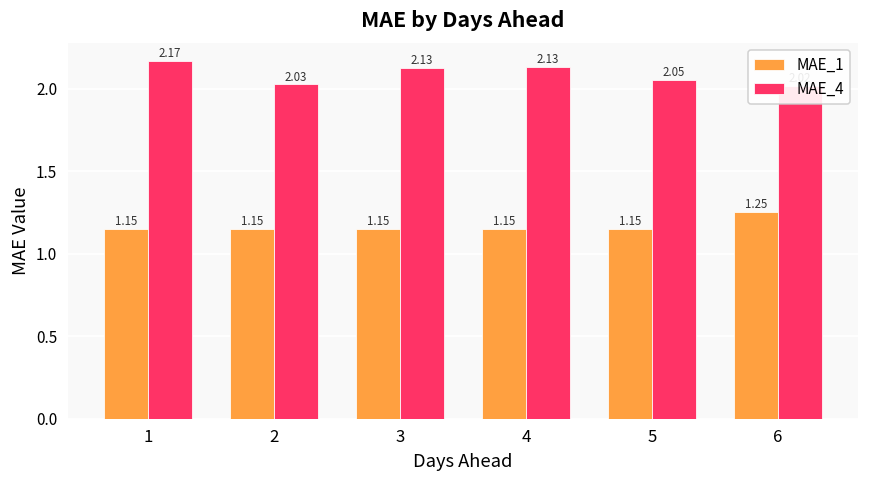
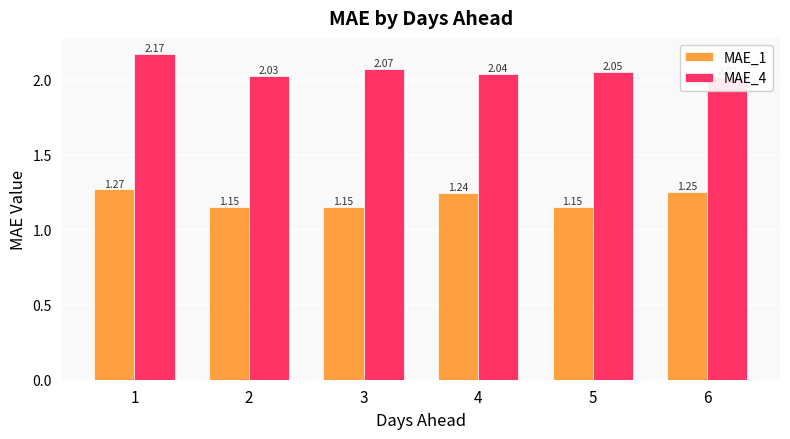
MAE_1, 1: 1.15 -> 1.27
MAE_4, 3: 2.13 -> 2.07
MAE_1, 4: 1.15 -> 1.24
MAE_4, 4: 2.13 -> 2.04
